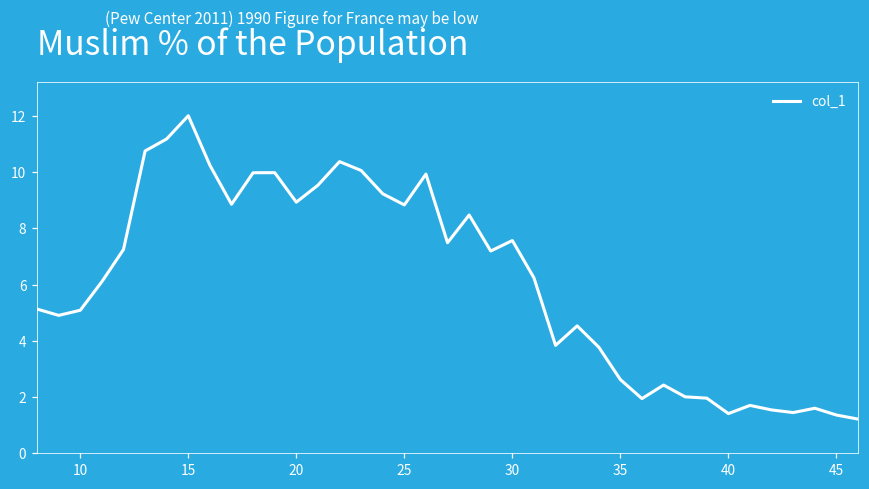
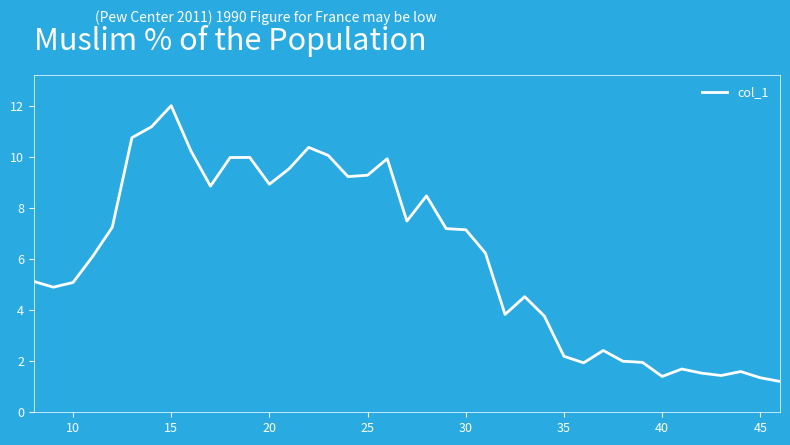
25: 8.8 -> 9.3
30: 7.6 -> 7.2
35: 2.6 -> 2.2
